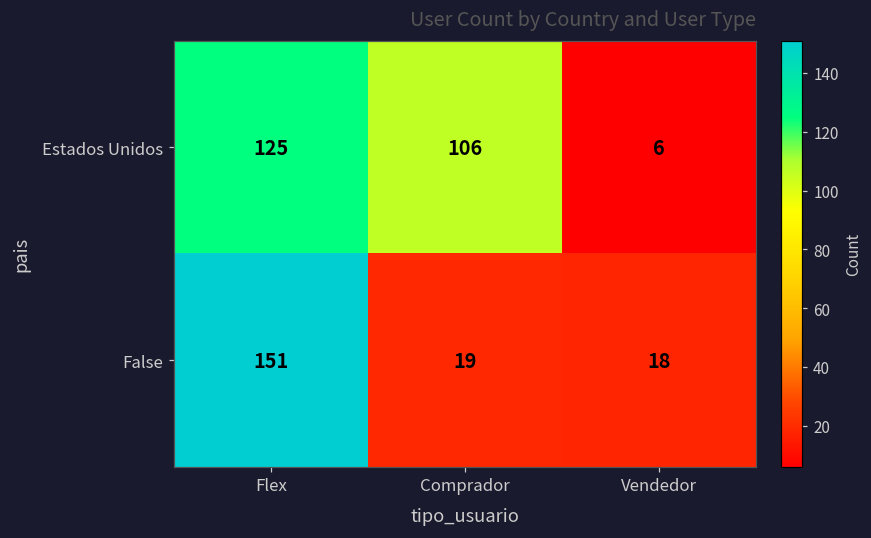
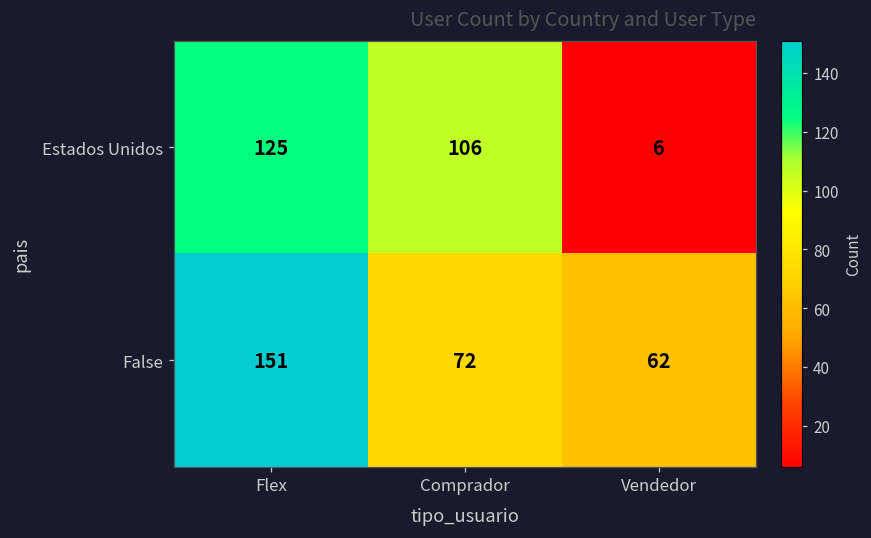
False, Comprador: 19 -> 72
False, Vendedor: 18 -> 62
